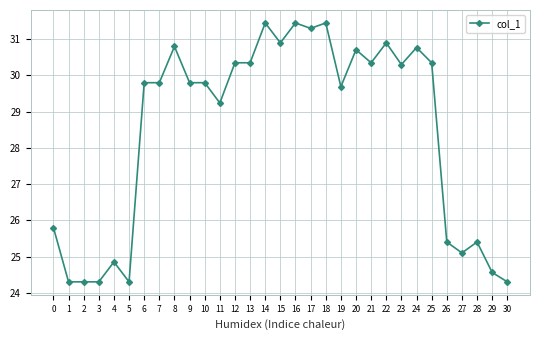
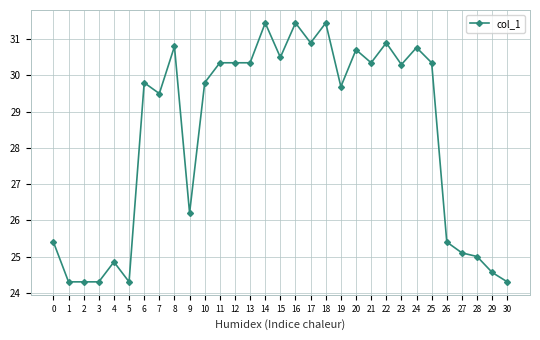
0: 25.8 -> 25.4
7: 29.8 -> 29.5
9: 29.8 -> 26.2
11: 29.2 -> 30.4
15: 30.9 -> 30.5
17: 31.3 -> 30.9
28: 25.4 -> 25.0
